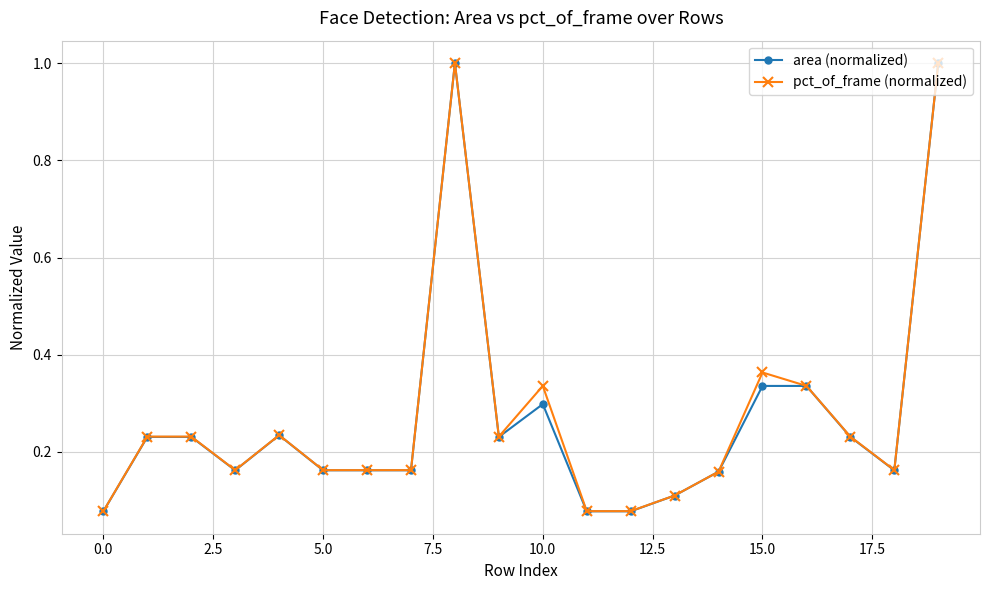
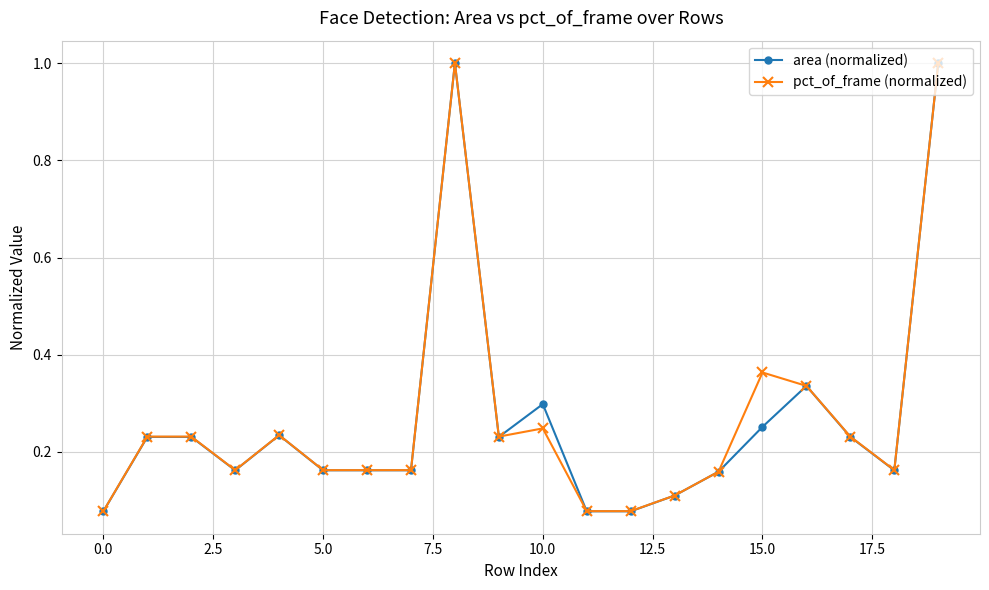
pct_of_frame (normalized), 10.0: 0.34 -> 0.25
area (normalized), 15.0: 0.34 -> 0.25
